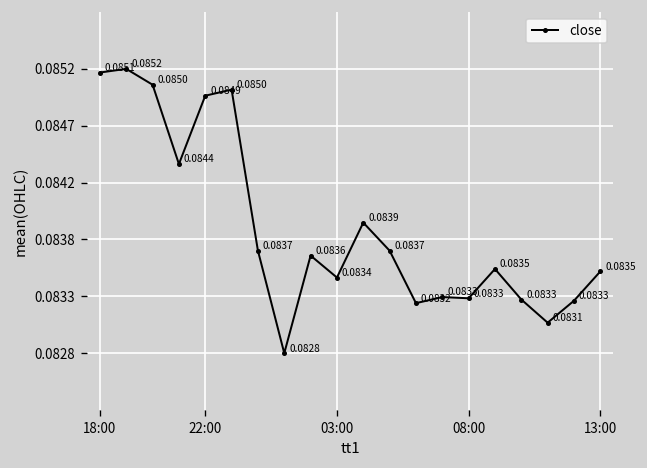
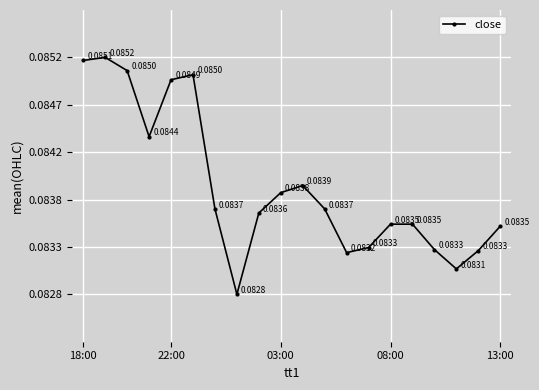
03:00: 0.0834 -> 0.0838
08:00: 0.0833 -> 0.0835
